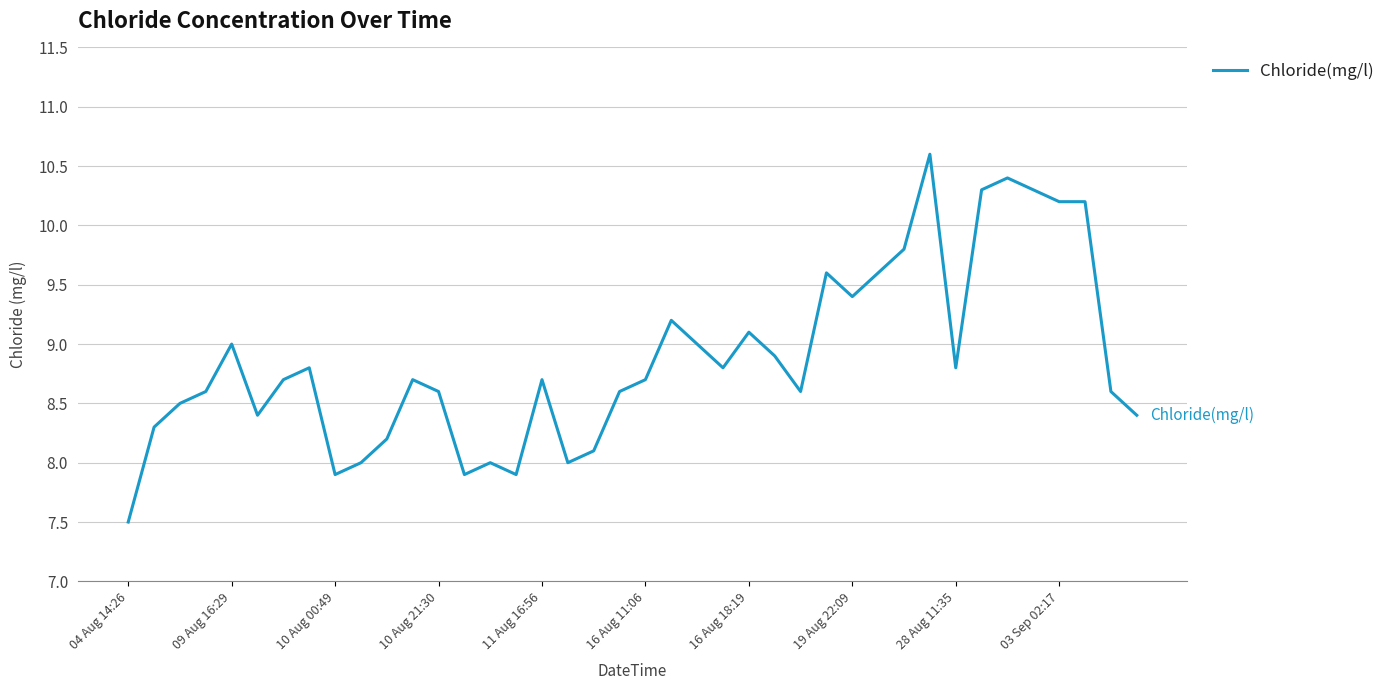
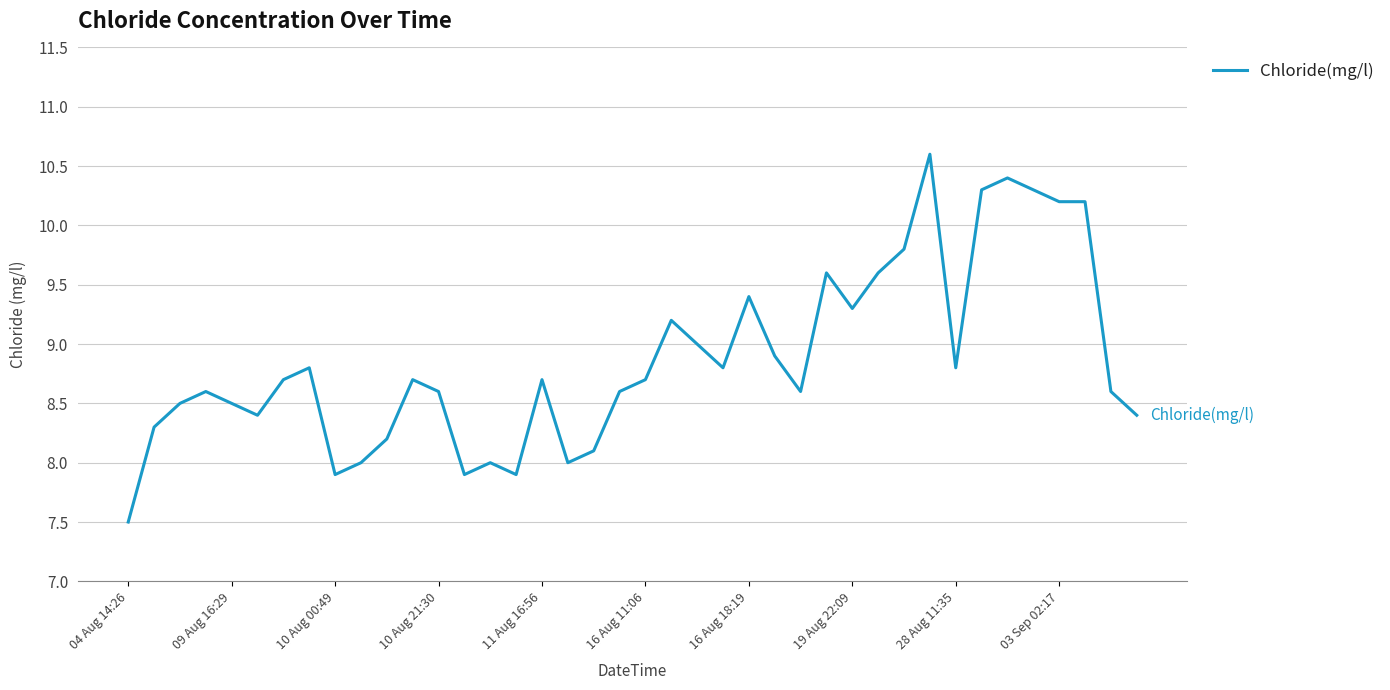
09 Aug 16:29: 9.0 -> 8.5
16 Aug 18:19: 9.1 -> 9.4
19 Aug 22:09: 9.4 -> 9.3
